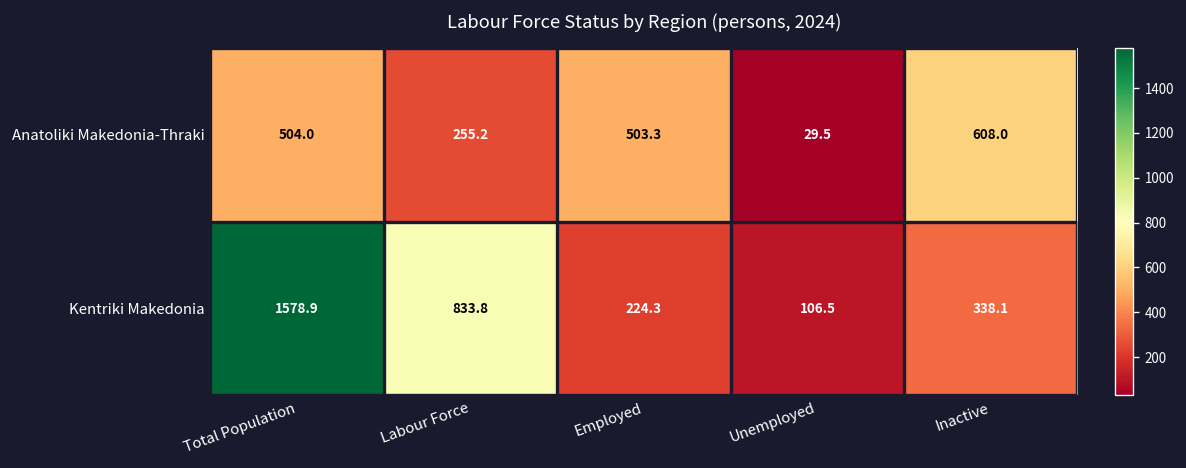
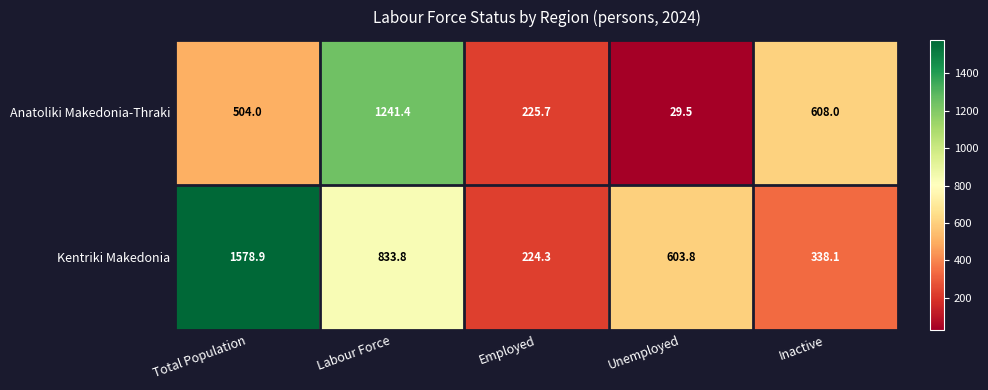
Anatoliki Makedonia-Thraki, Labour Force: 255.2 -> 1241.4
Anatoliki Makedonia-Thraki, Employed: 503.3 -> 225.7
Kentriki Makedonia, Unemployed: 106.5 -> 603.8
